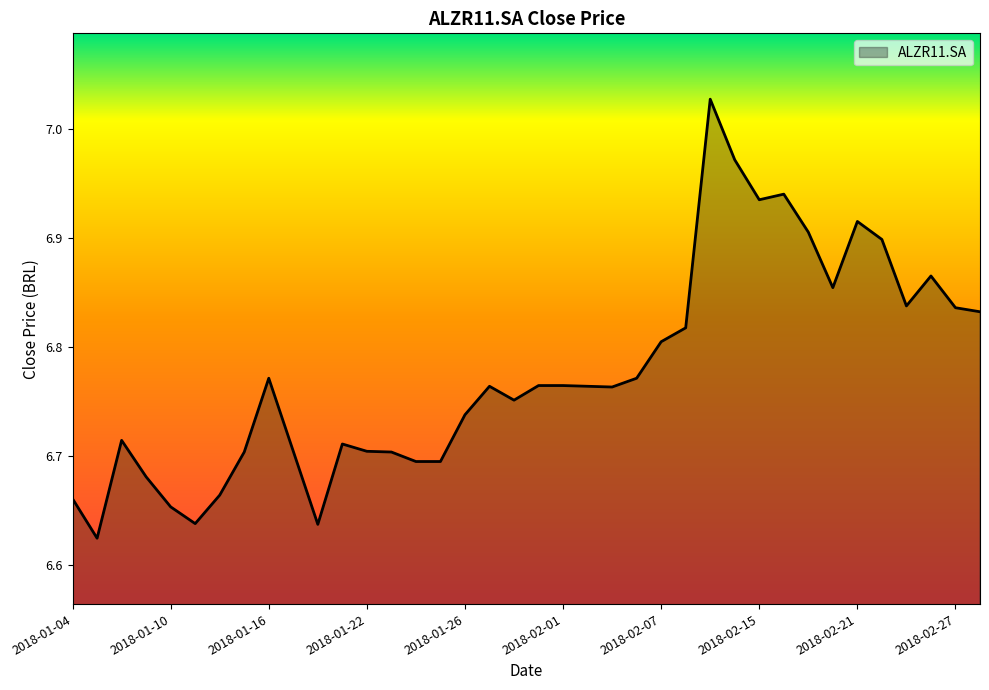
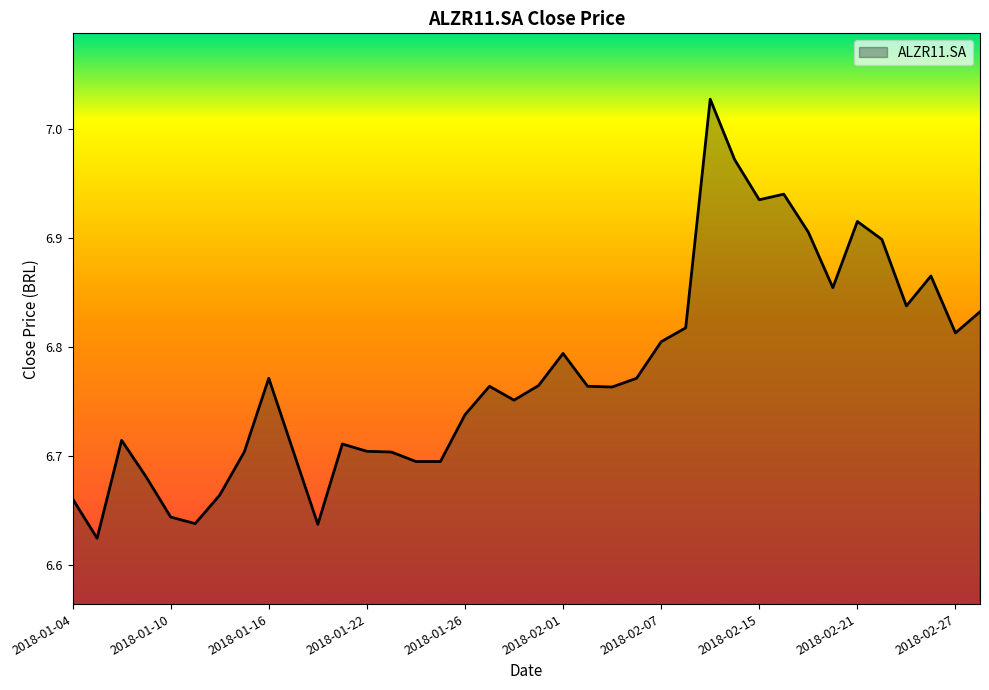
2018-01-10: 6.653 -> 6.644
2018-02-01: 6.764 -> 6.794
2018-02-27: 6.836 -> 6.813
